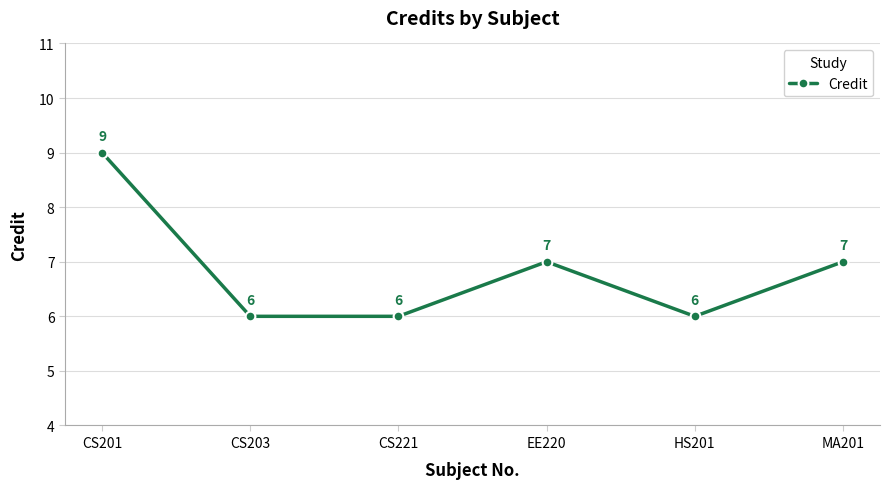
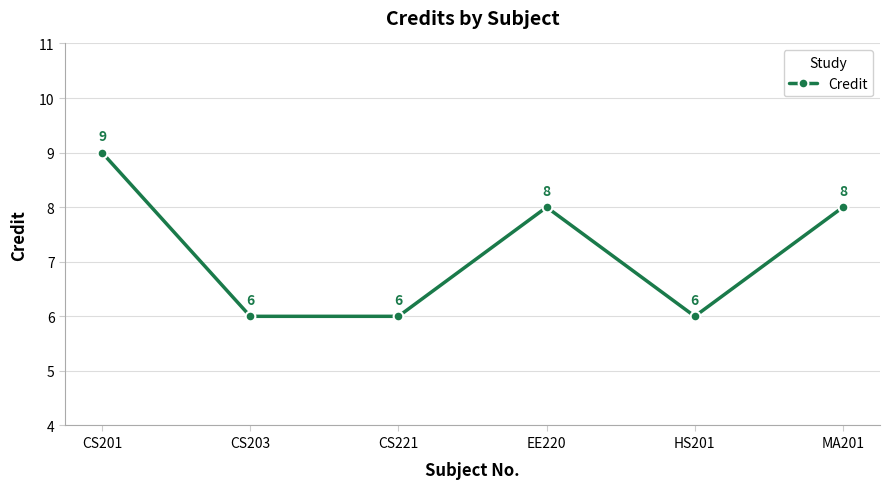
EE220: 7 -> 8
MA201: 7 -> 8
